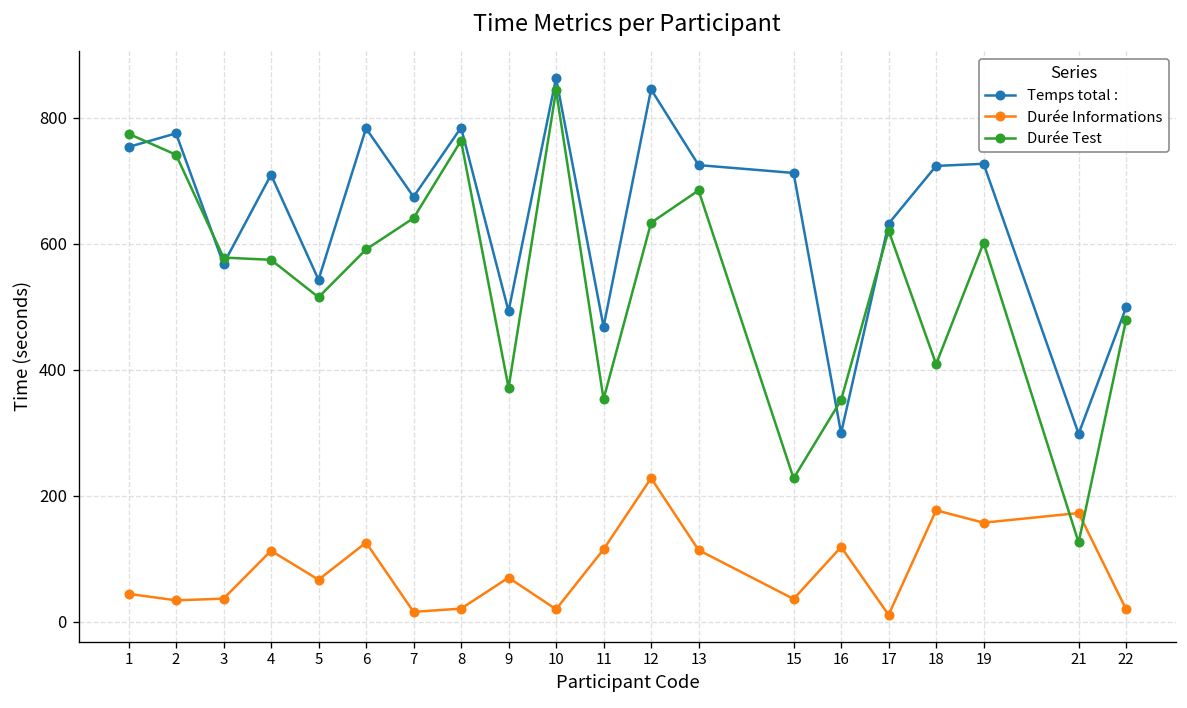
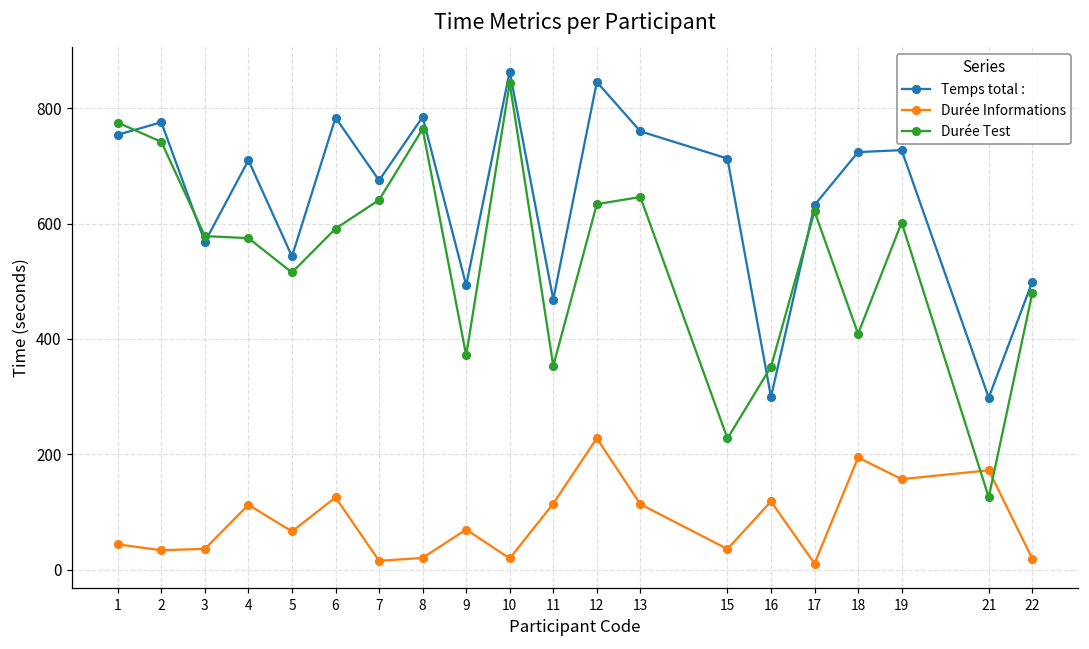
Temps total :, 13: 720 -> 760
Durée Test, 13: 680 -> 650
Durée Informations, 18: 180 -> 190
